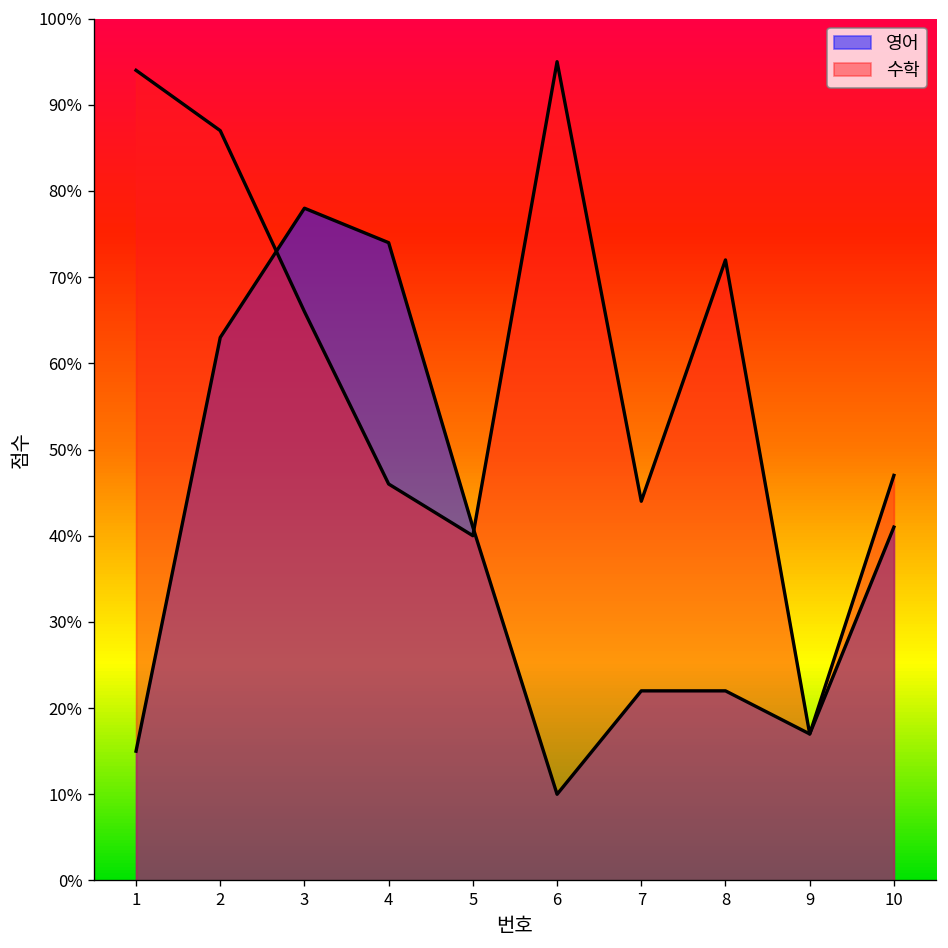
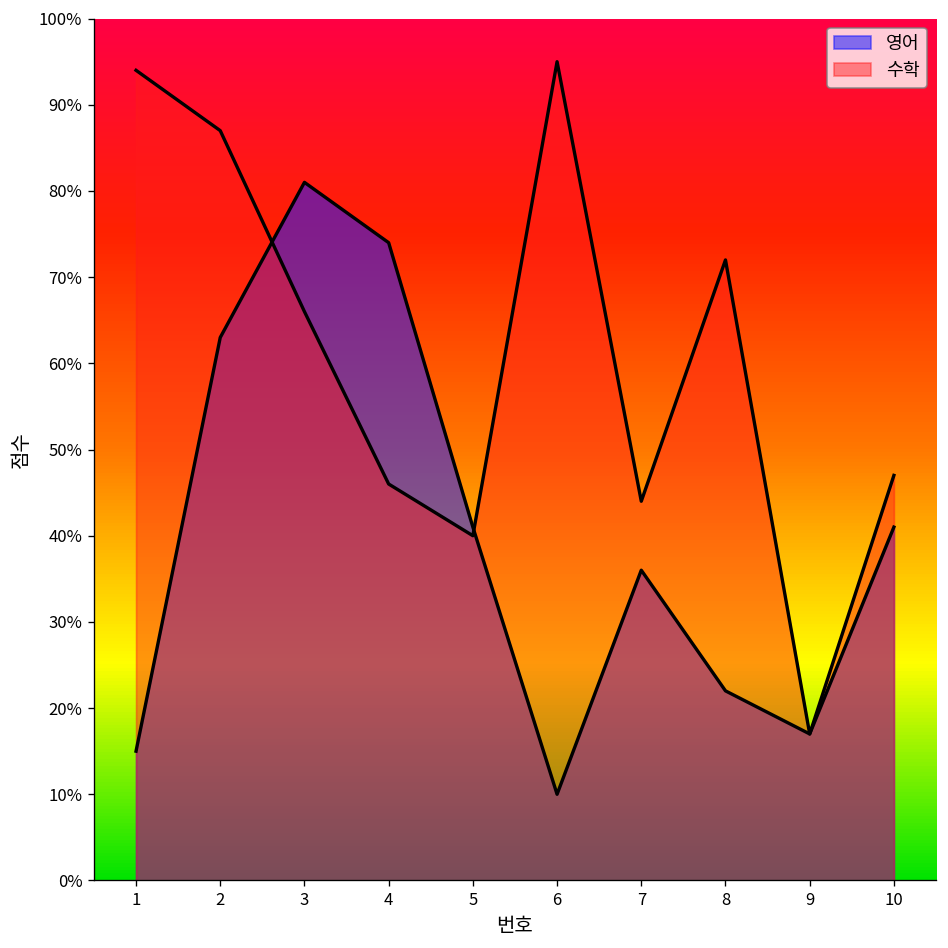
영어, 3: 78% -> 81%
영어, 7: 22% -> 36%
